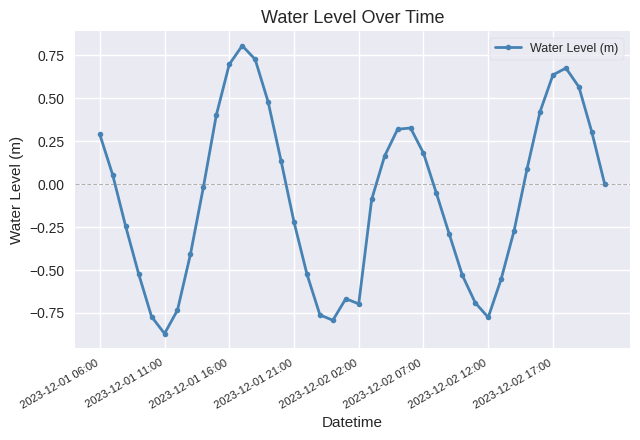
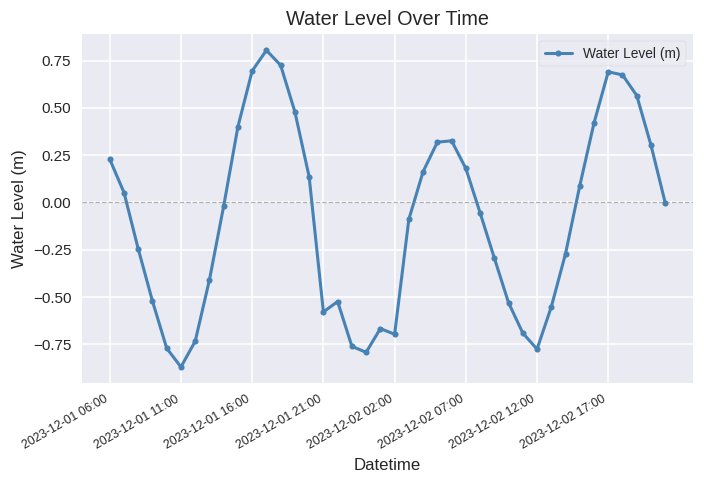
2023-12-01 06:00: 0.29 -> 0.23
2023-12-01 21:00: -0.22 -> -0.58
2023-12-02 17:00: 0.63 -> 0.69
